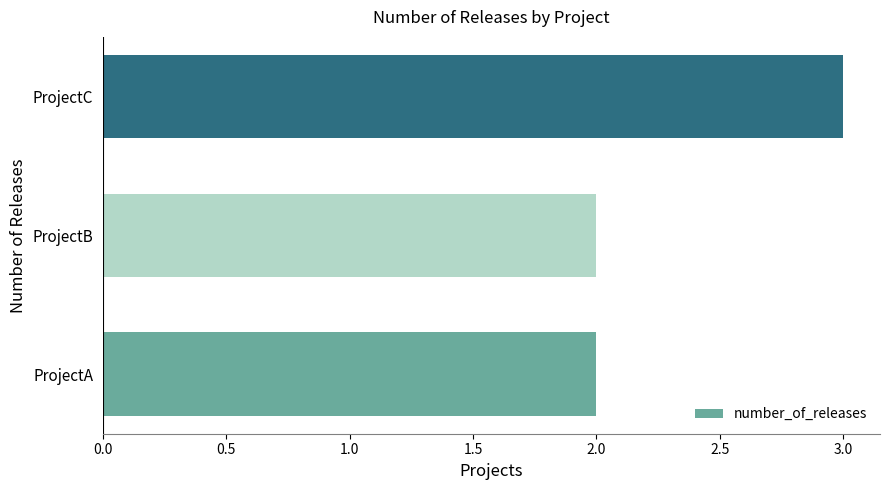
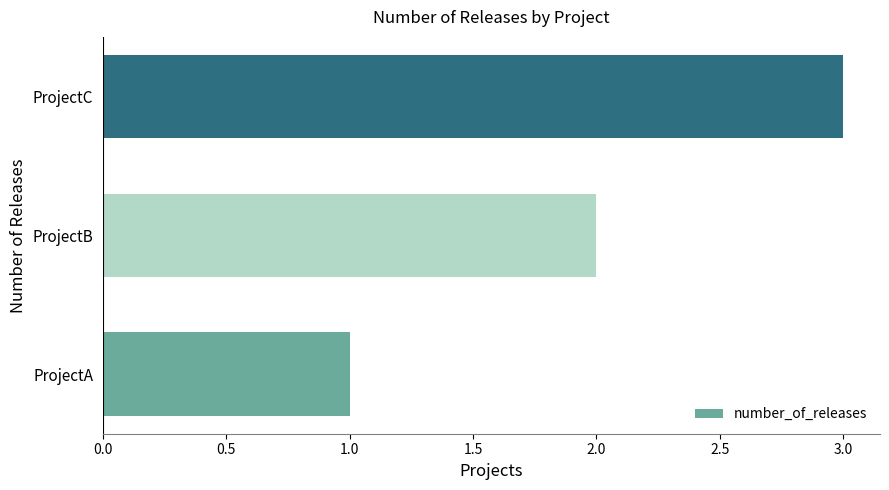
ProjectA: 2 -> 1
